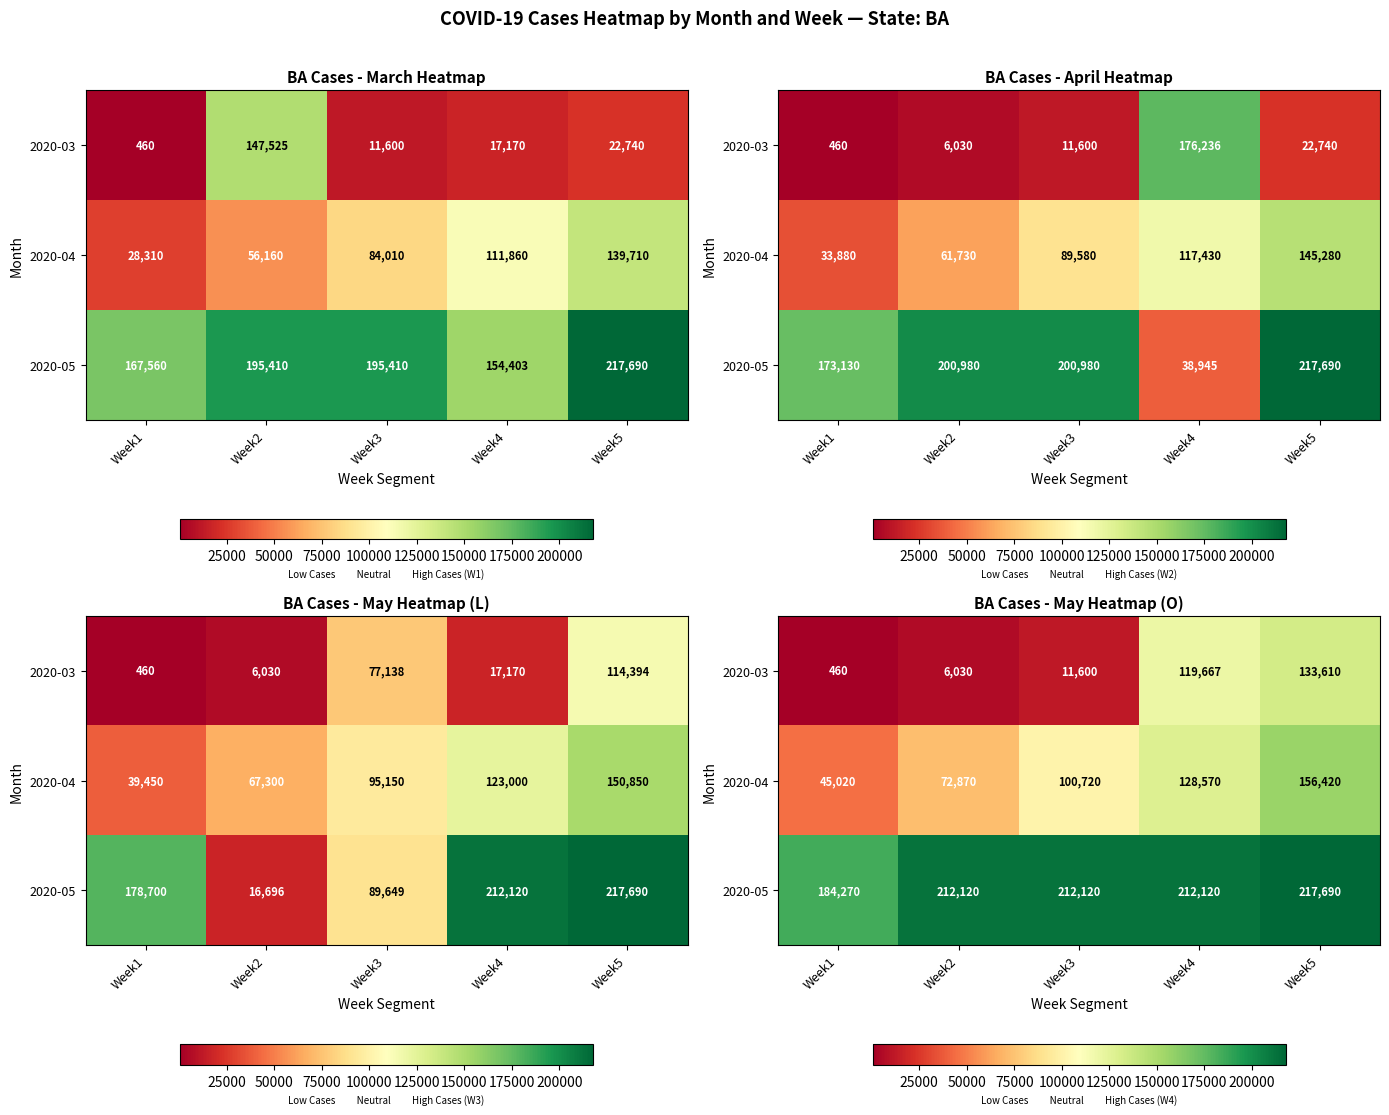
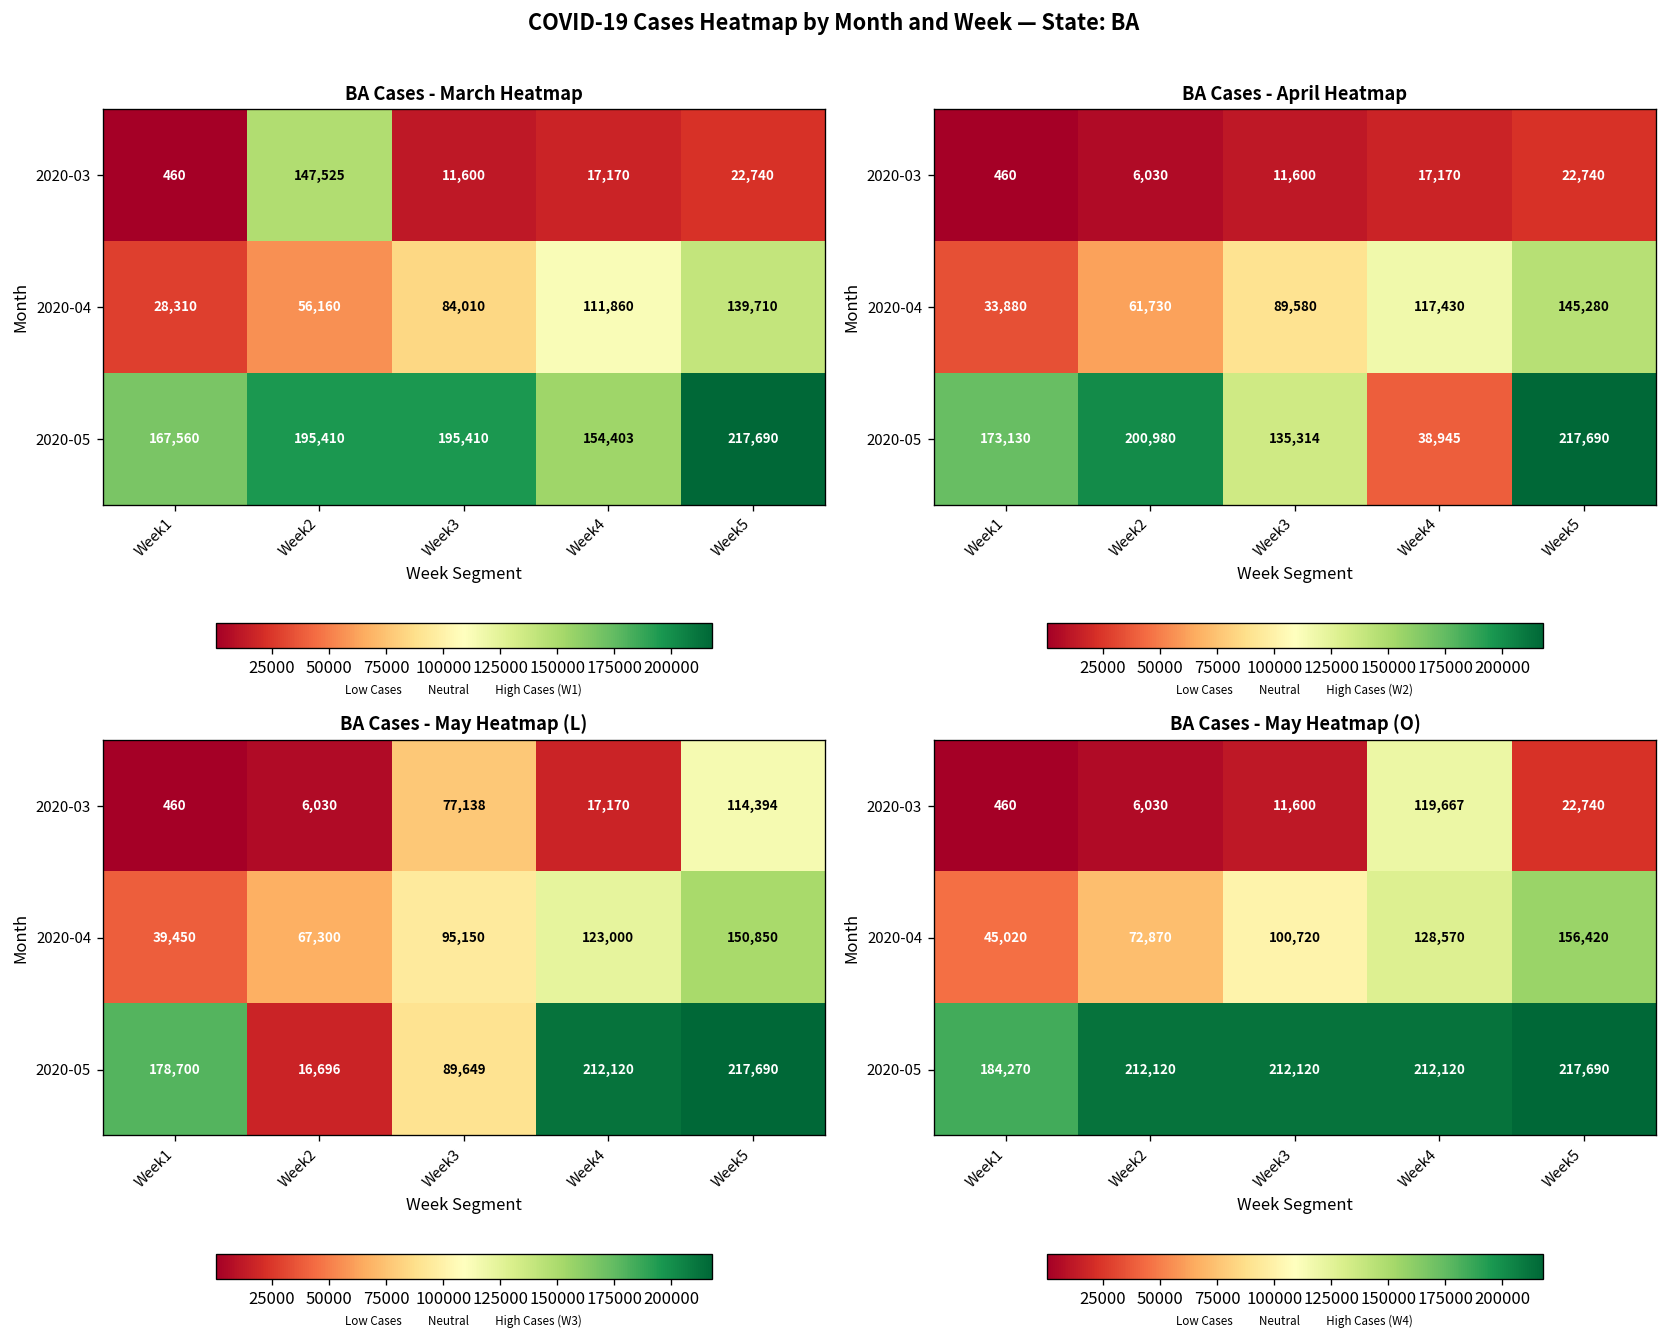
BA Cases - April Heatmap, 2020-03, Week4: 176,236 -> 17,170
BA Cases - April Heatmap, 2020-05, Week3: 200,980 -> 135,314
BA Cases - May Heatmap (O), 2020-03, Week5: 133,610 -> 22,740
